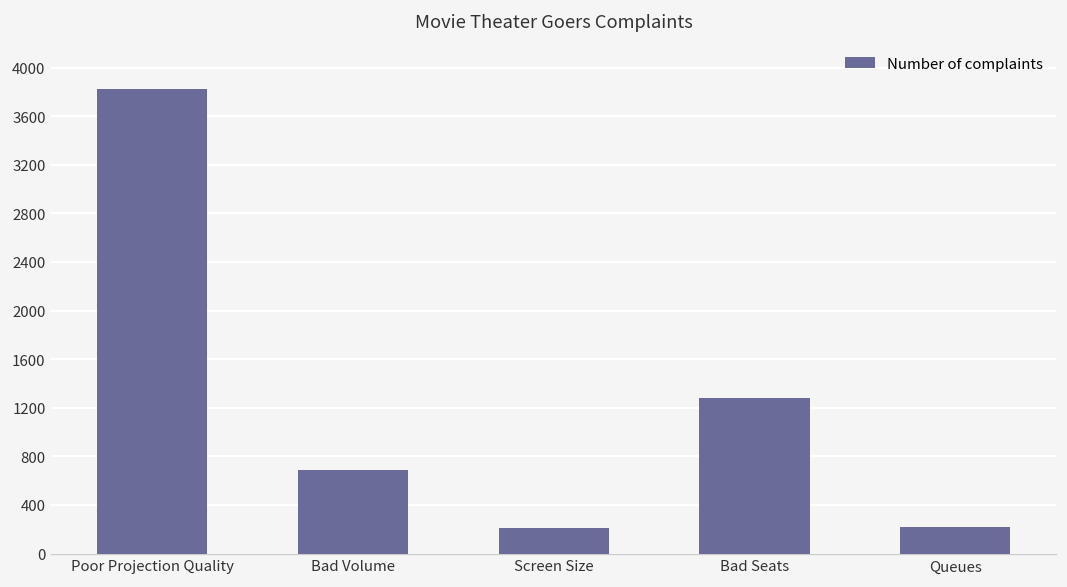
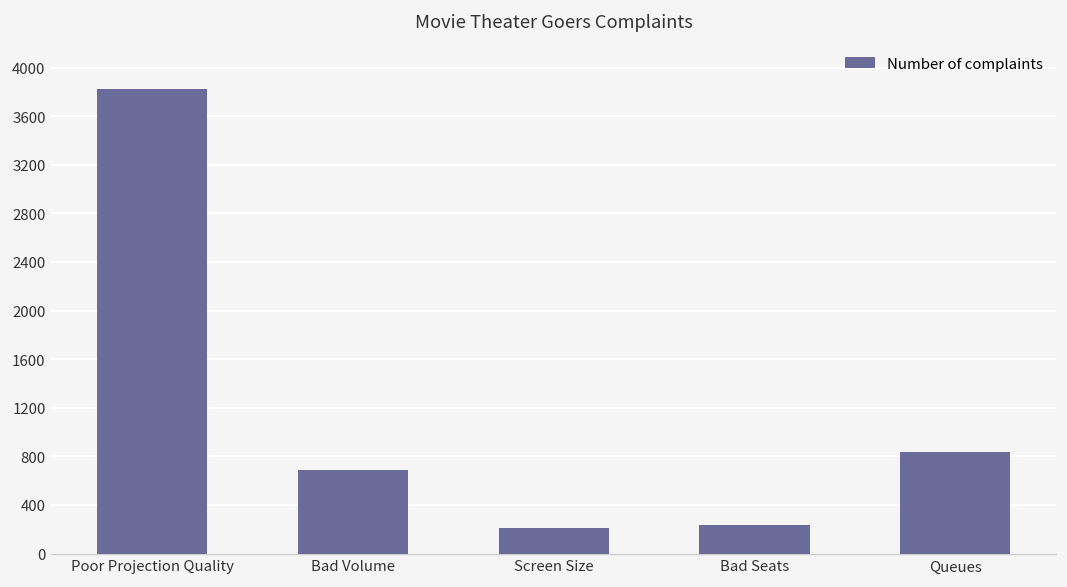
Bad Seats: 1280 -> 230
Queues: 220 -> 830
